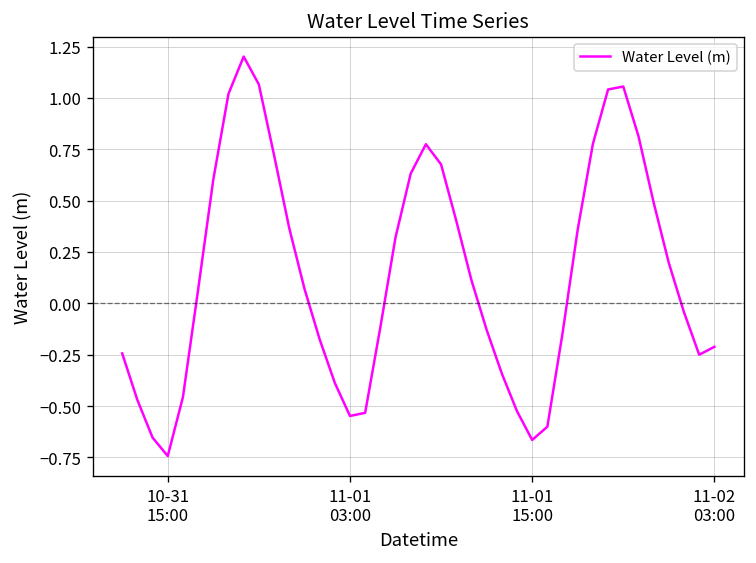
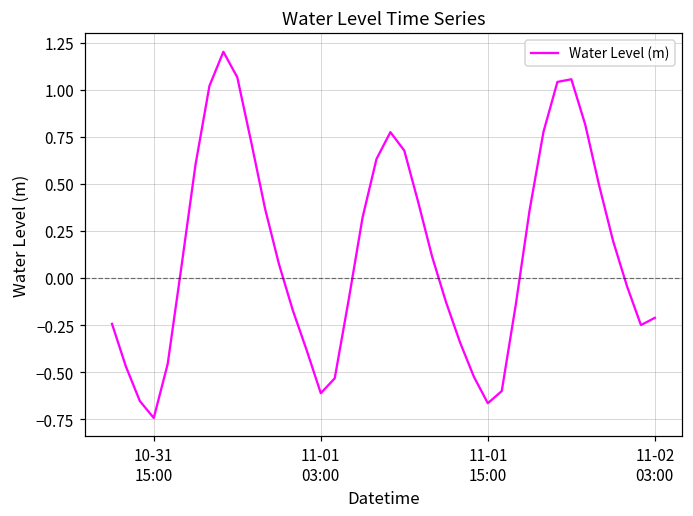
11-01 03:00: -0.55 -> -0.61
